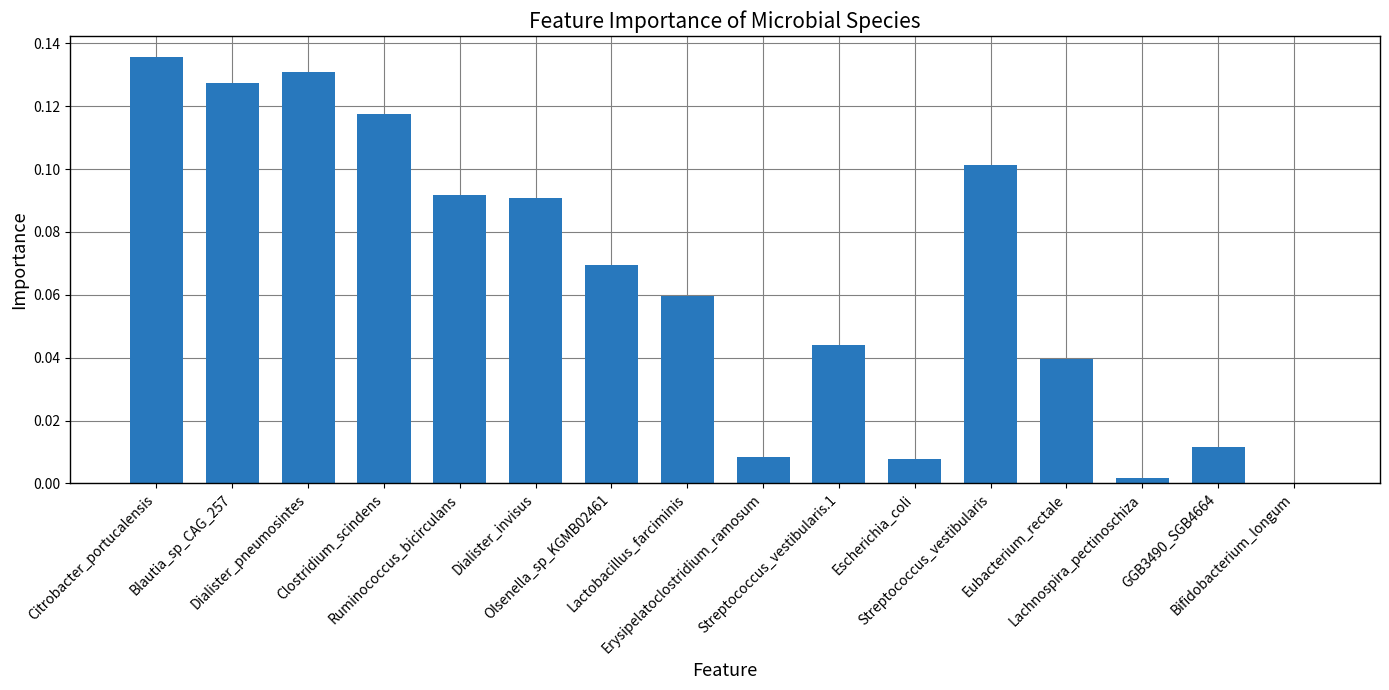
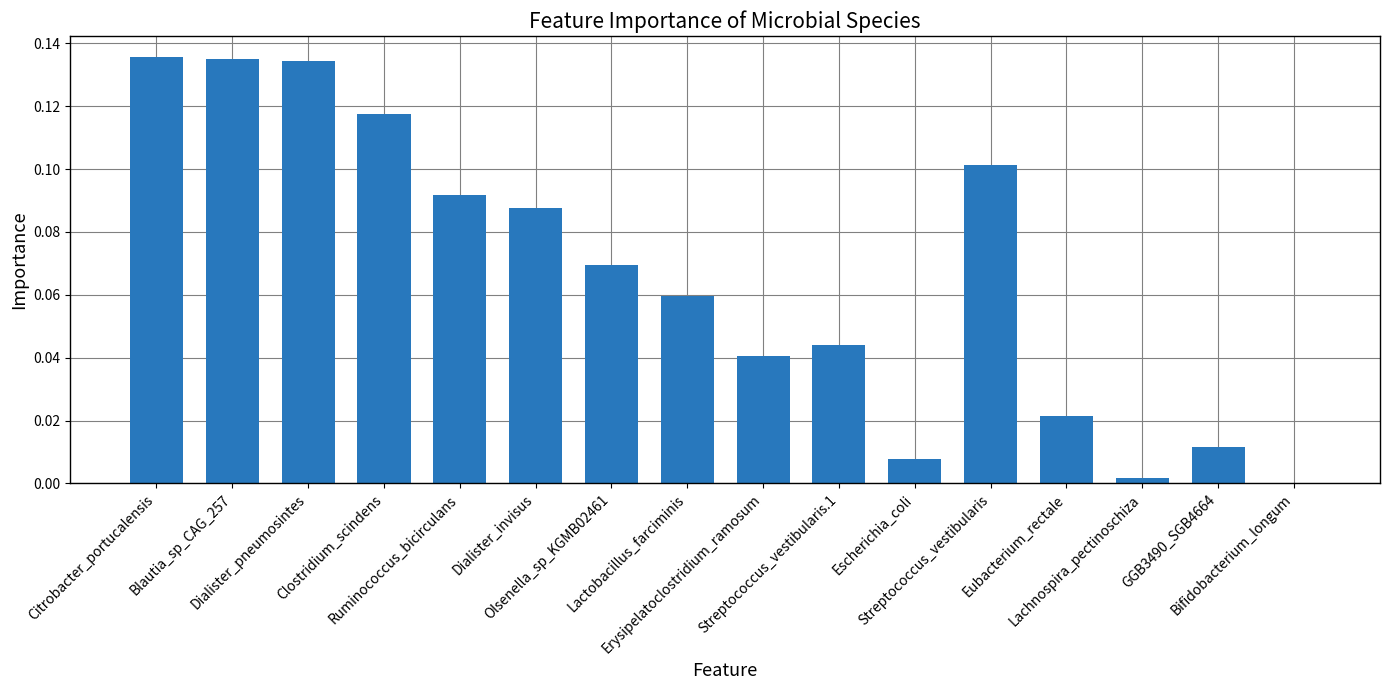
Blautia_sp_CAG_257: 0.127 -> 0.135
Dialister_pneumosintes: 0.131 -> 0.134
Dialister_invisus: 0.091 -> 0.088
Erysipelatoclostridium_ramosum: 0.008 -> 0.040
Eubacterium_rectale: 0.040 -> 0.022
